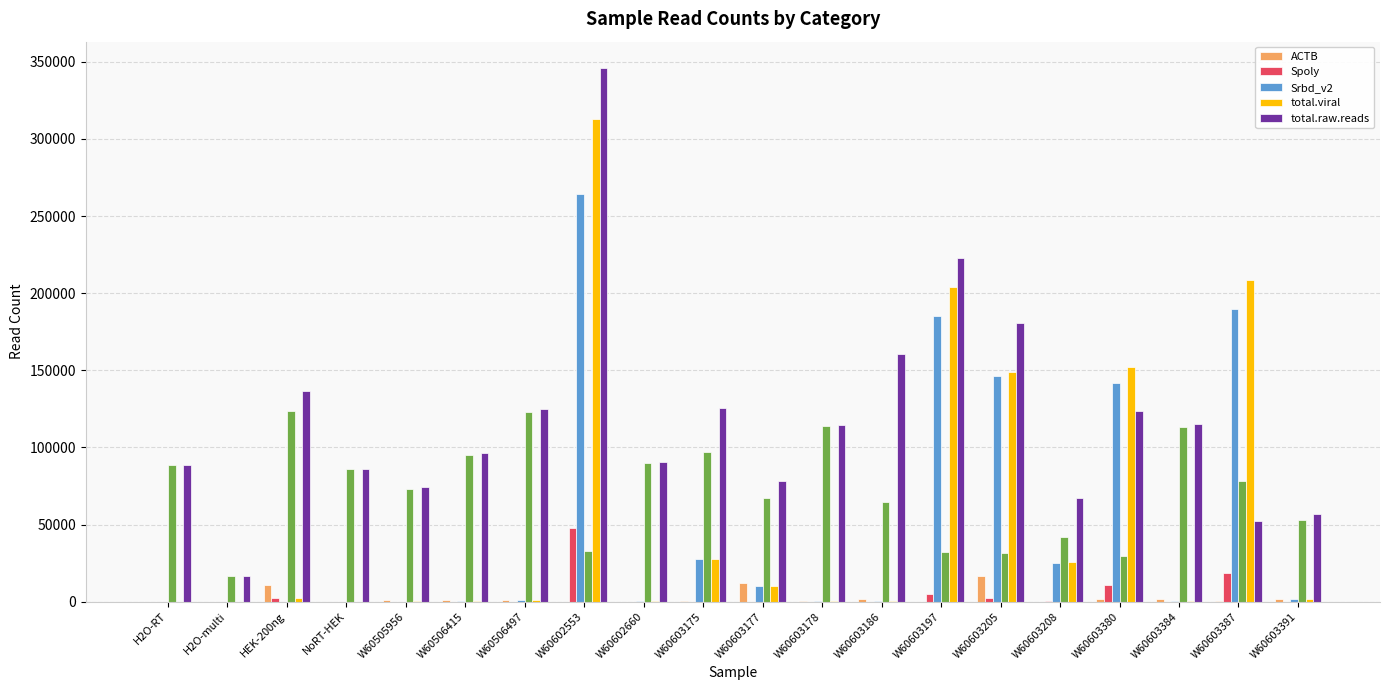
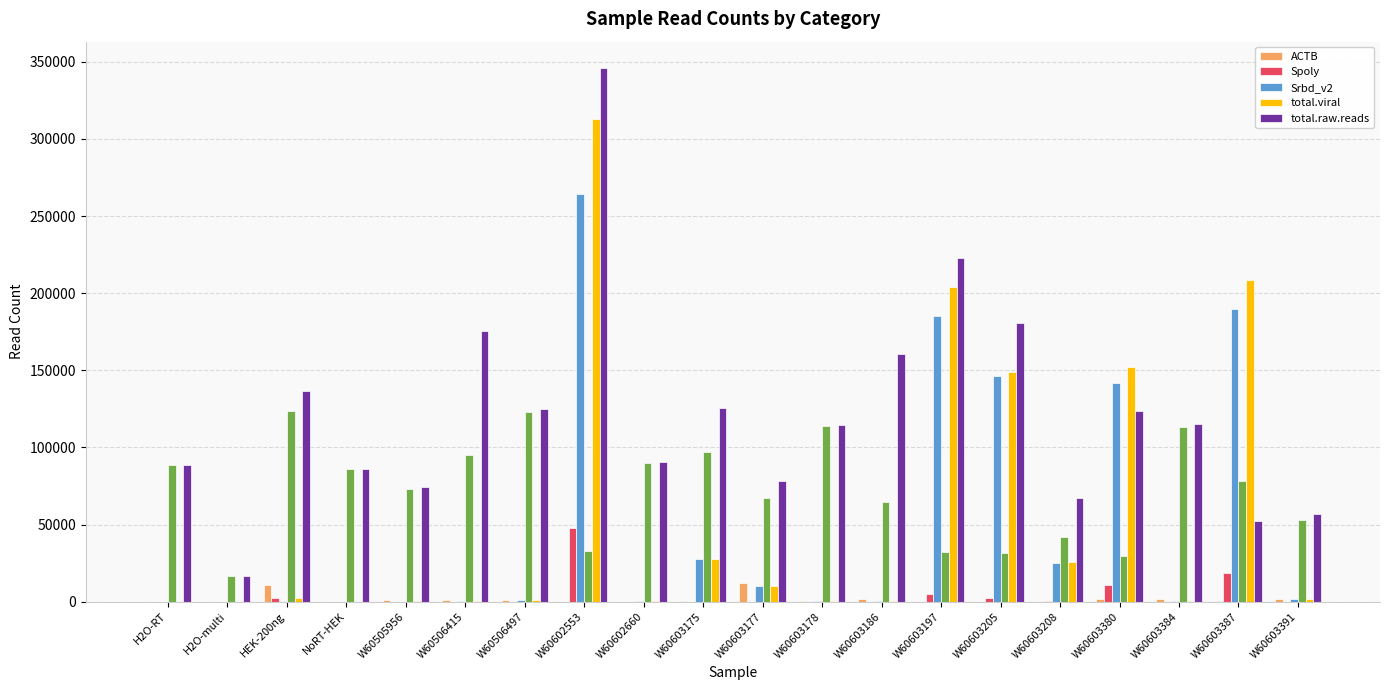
total.raw.reads, W60506415: 97000 -> 175000
ACTB, W60603205: 16000 -> 0
